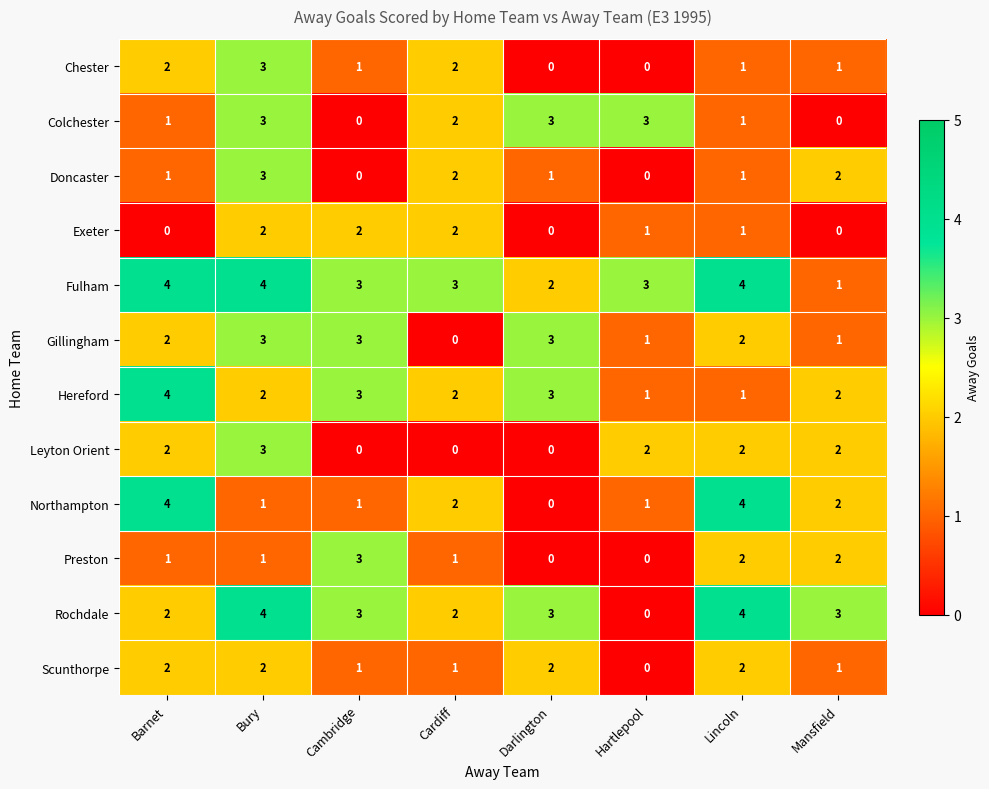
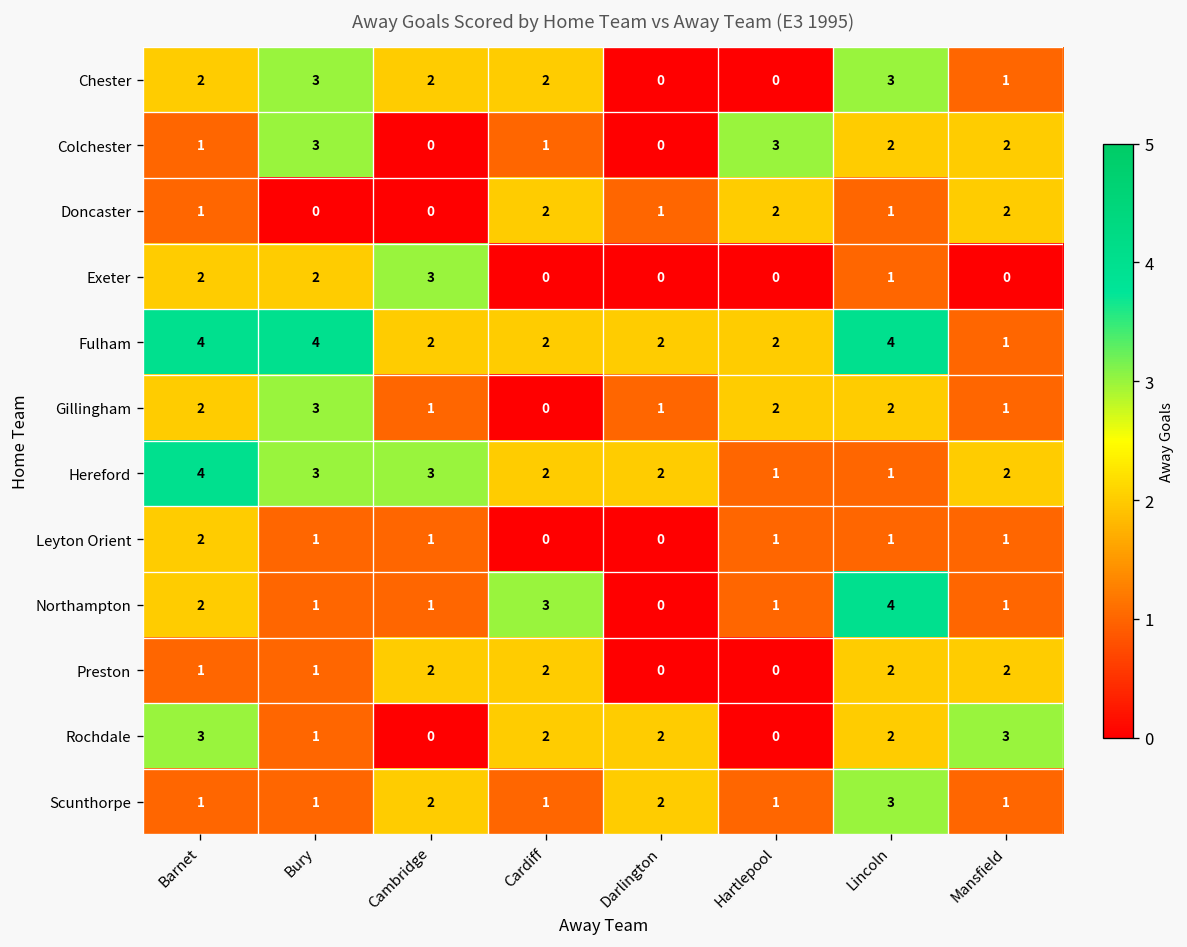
Chester, Cambridge: 1 -> 2
Chester, Lincoln: 1 -> 3
Colchester, Cardiff: 2 -> 1
Colchester, Darlington: 3 -> 0
Colchester, Lincoln: 1 -> 2
Colchester, Mansfield: 0 -> 2
Doncaster, Bury: 3 -> 0
Doncaster, Hartlepool: 0 -> 2
Exeter, Barnet: 0 -> 2
Exeter, Cambridge: 2 -> 3
Exeter, Cardiff: 2 -> 0
Exeter, Hartlepool: 1 -> 0
Fulham, Cambridge: 3 -> 2
Fulham, Cardiff: 3 -> 2
Fulham, Hartlepool: 3 -> 2
Gillingham, Cambridge: 3 -> 1
Gillingham, Darlington: 3 -> 1
Gillingham, Hartlepool: 1 -> 2
Hereford, Bury: 2 -> 3
Hereford, Darlington: 3 -> 2
Leyton Orient, Bury: 3 -> 1
Leyton Orient, Cambridge: 0 -> 1
Leyton Orient, Hartlepool: 2 -> 1
Leyton Orient, Lincoln: 2 -> 1
Leyton Orient, Mansfield: 2 -> 1
Northampton, Barnet: 4 -> 2
Northampton, Cardiff: 2 -> 3
Northampton, Mansfield: 2 -> 1
Preston, Cambridge: 3 -> 2
Preston, Cardiff: 1 -> 2
Rochdale, Barnet: 2 -> 3
Rochdale, Bury: 4 -> 1
Rochdale, Cambridge: 3 -> 0
Rochdale, Darlington: 3 -> 2
Rochdale, Lincoln: 4 -> 2
Scunthorpe, Barnet: 2 -> 1
Scunthorpe, Bury: 2 -> 1
Scunthorpe, Cambridge: 1 -> 2
Scunthorpe, Hartlepool: 0 -> 1
Scunthorpe, Lincoln: 2 -> 3
